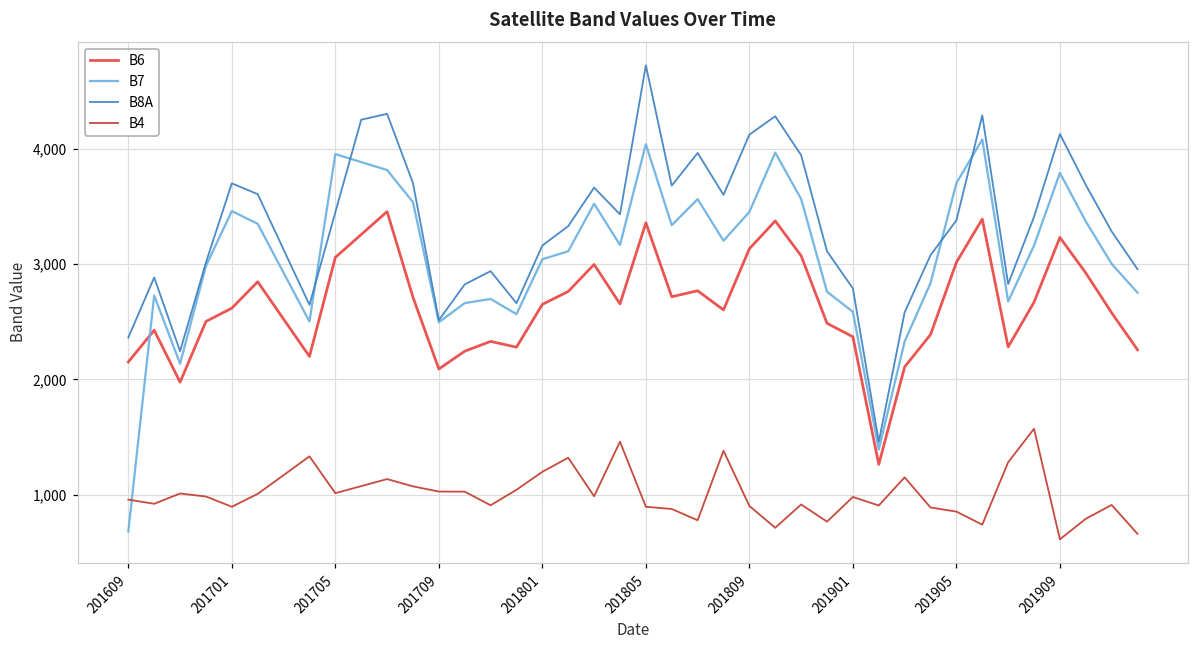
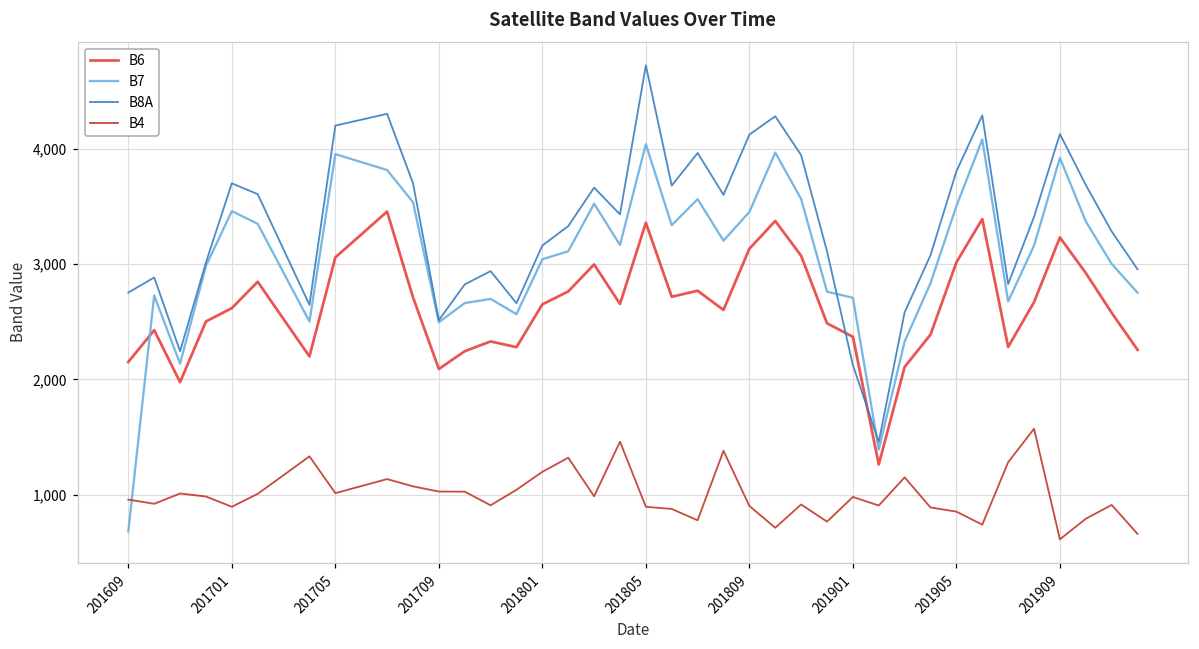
B8A, 201609: 2,360 -> 2,750
B8A, 201705: 3,450 -> 4,200
B7, 201901: 2,590 -> 2,710
B8A, 201901: 2,790 -> 2,120
B7, 201905: 3,700 -> 3,500
B8A, 201905: 3,380 -> 3,800
B7, 201909: 3,790 -> 3,920
